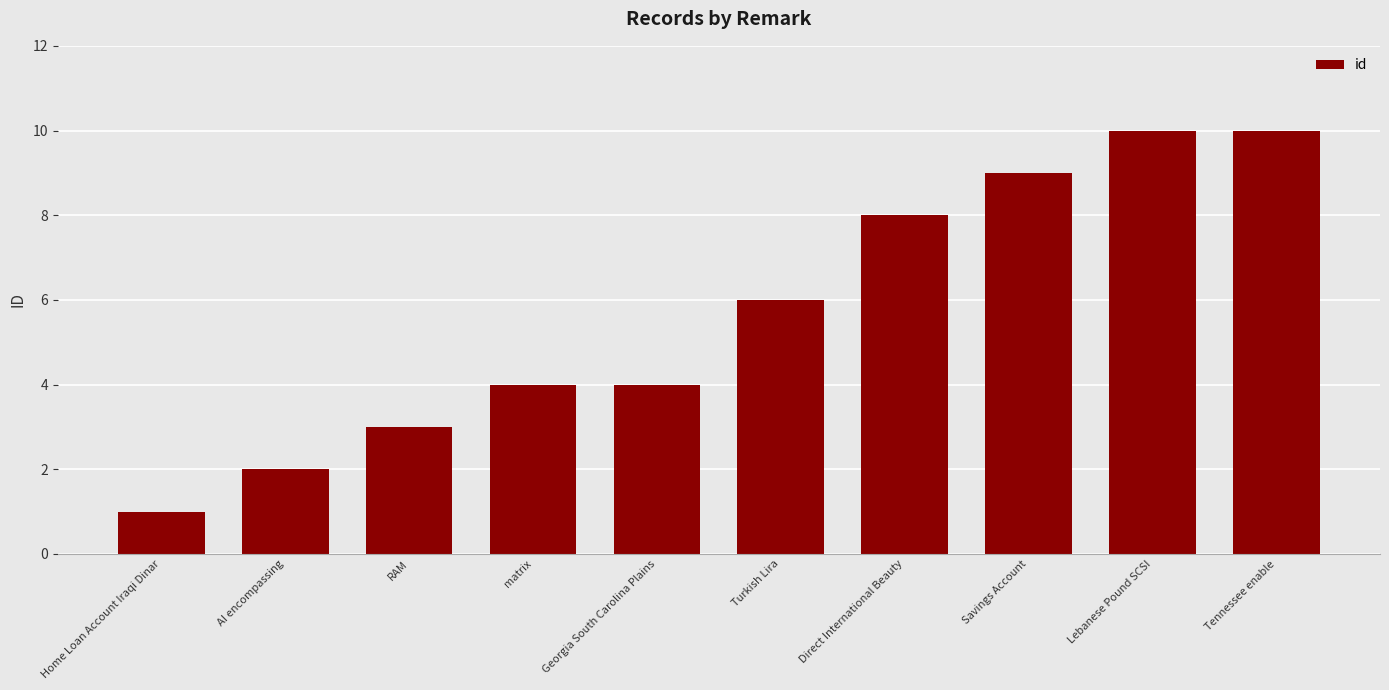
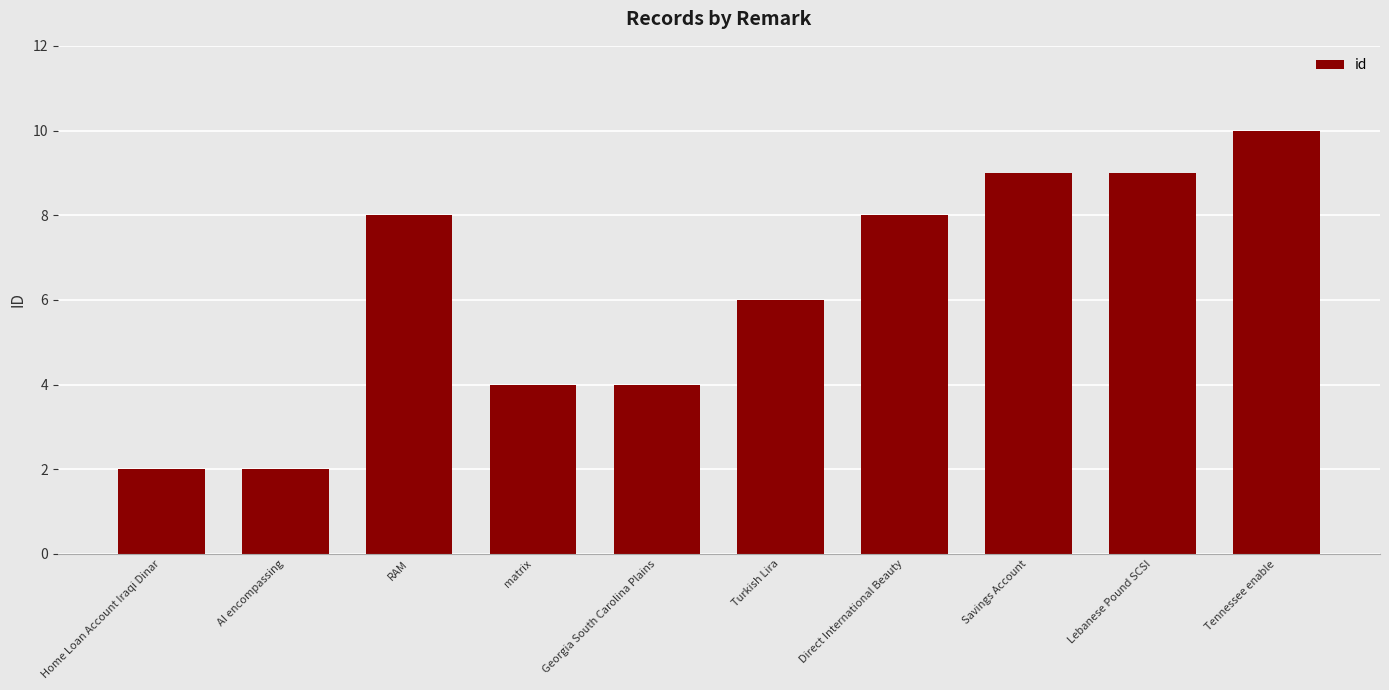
Home Loan Account Iraqi Dinar: 1 -> 2
RAM: 3 -> 8
Lebanese Pound SCSI: 10 -> 9
